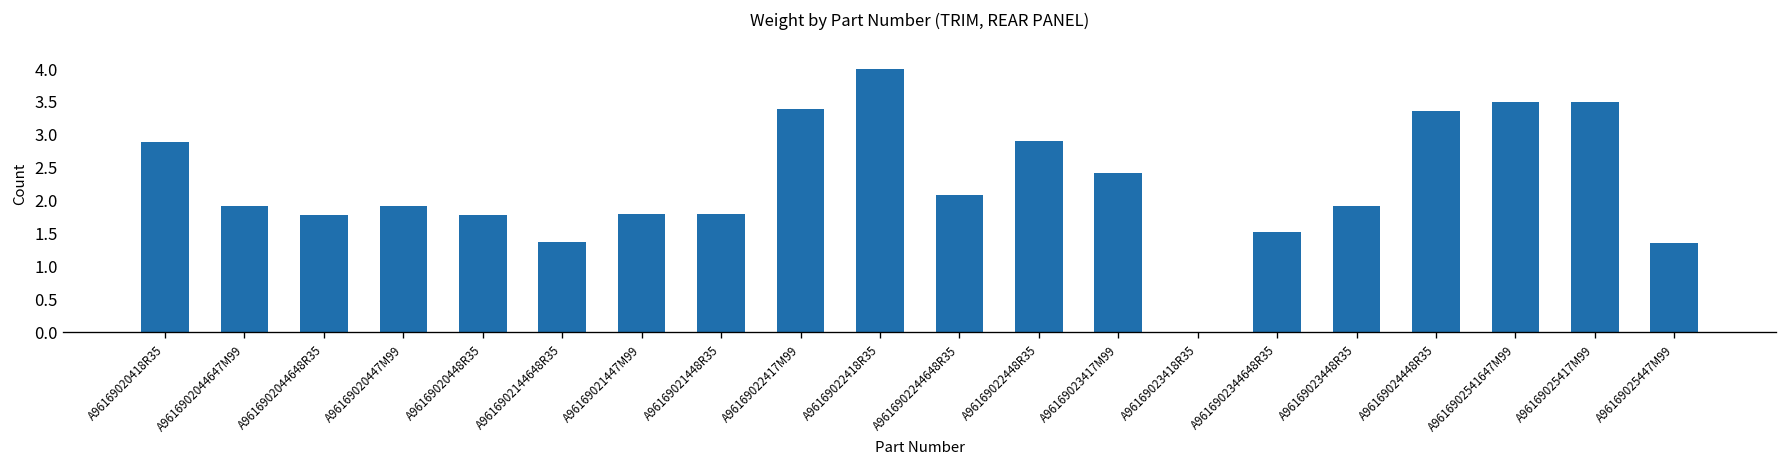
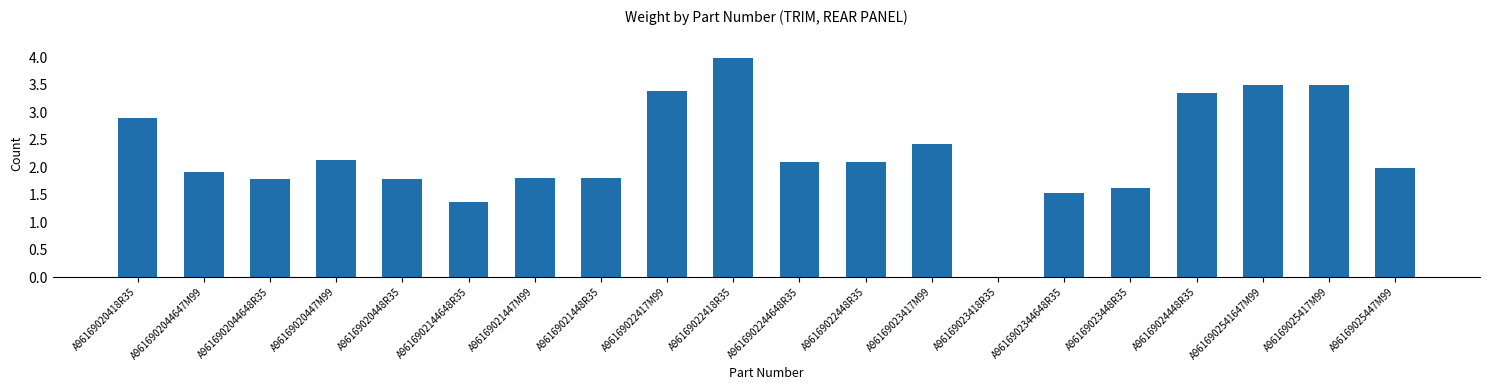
A96169020447M99: 1.9 -> 2.1
A96169022448R35: 2.9 -> 2.1
A96169023448R35: 1.9 -> 1.6
A96169025447M99: 1.4 -> 2.0
